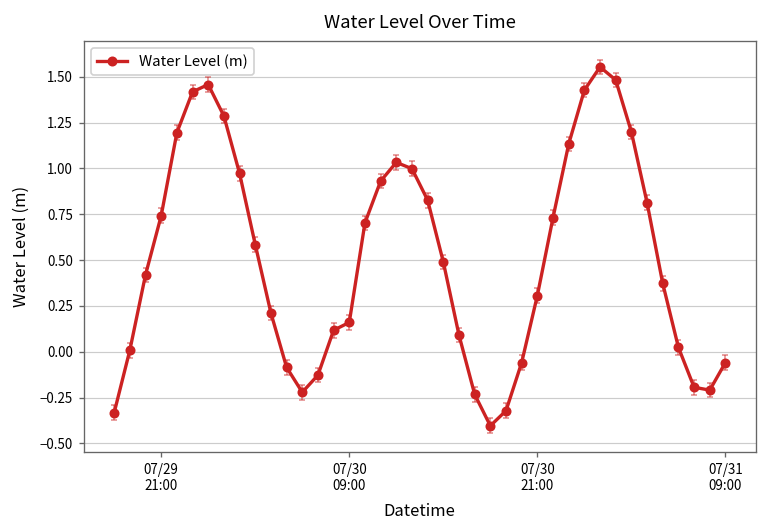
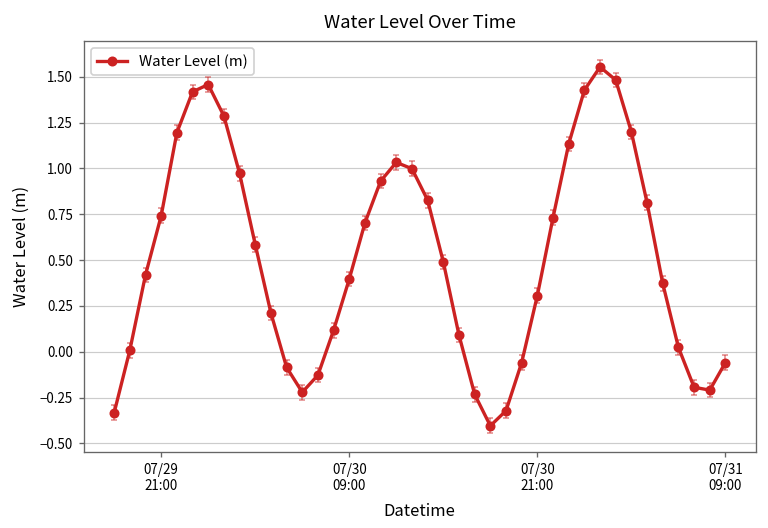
Water Level (m), 07/30 09:00: 0.16 -> 0.40
